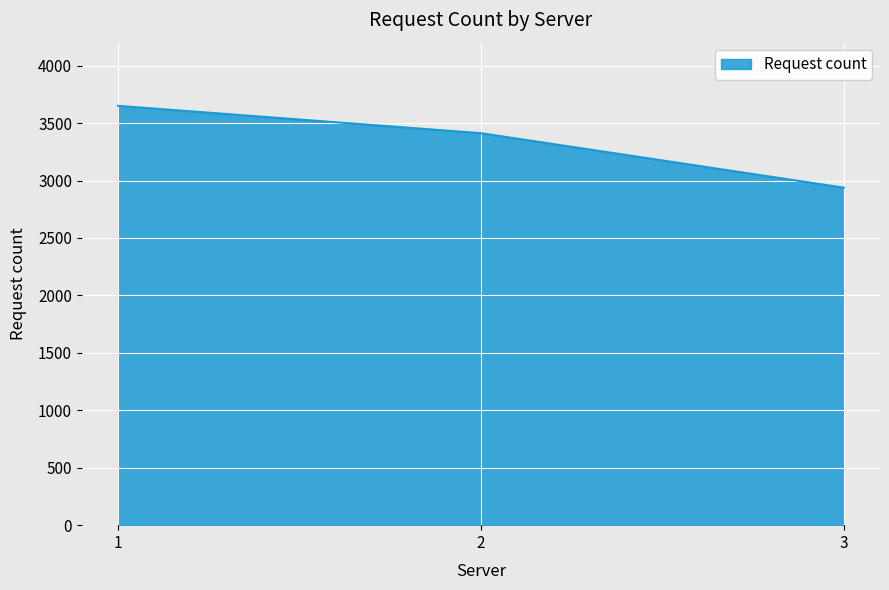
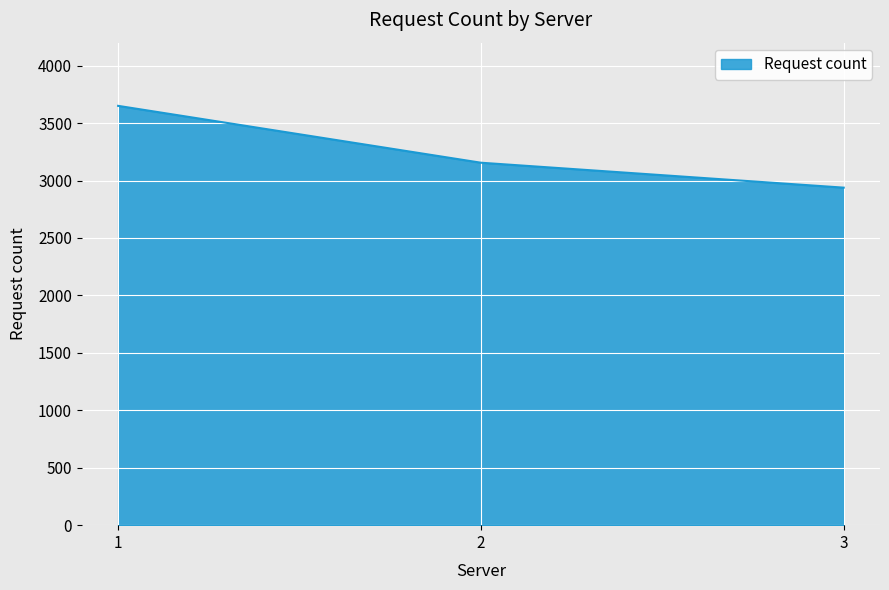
2: 3410 -> 3160
